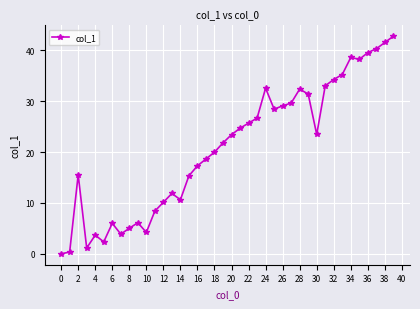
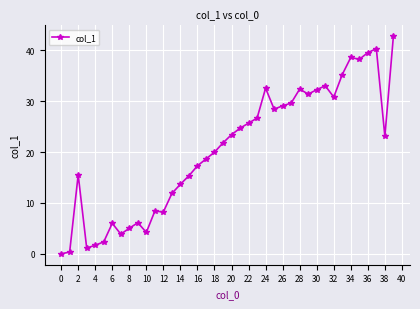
4: 4 -> 2
12: 10 -> 8
14: 11 -> 14
30: 23 -> 32
32: 34 -> 31
38: 42 -> 23
